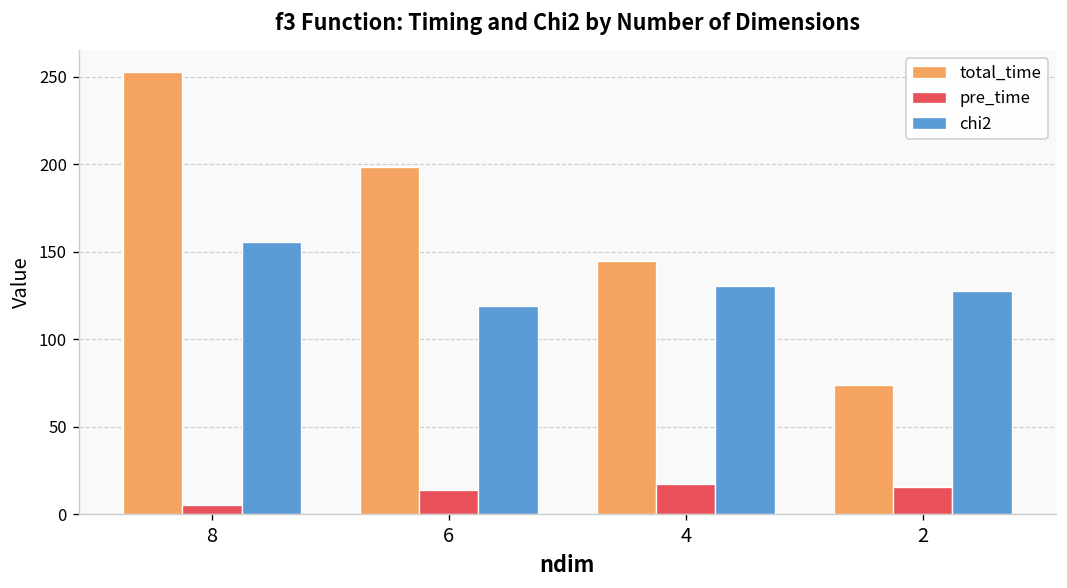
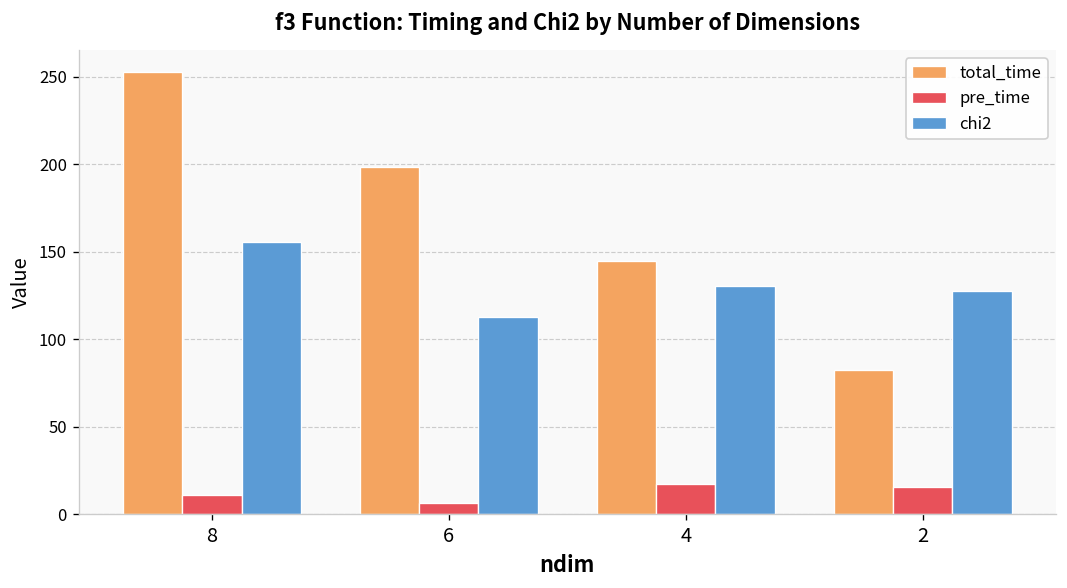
pre_time, 8: 5 -> 11
pre_time, 6: 14 -> 7
chi2, 6: 119 -> 113
total_time, 2: 74 -> 83
